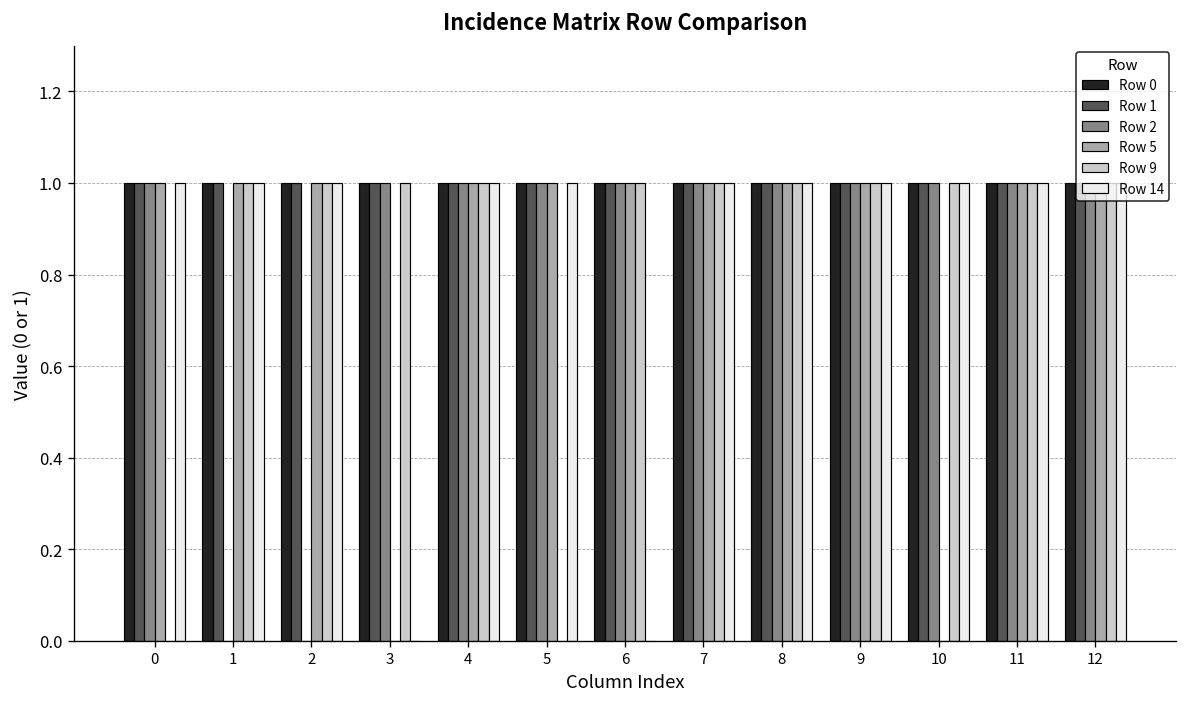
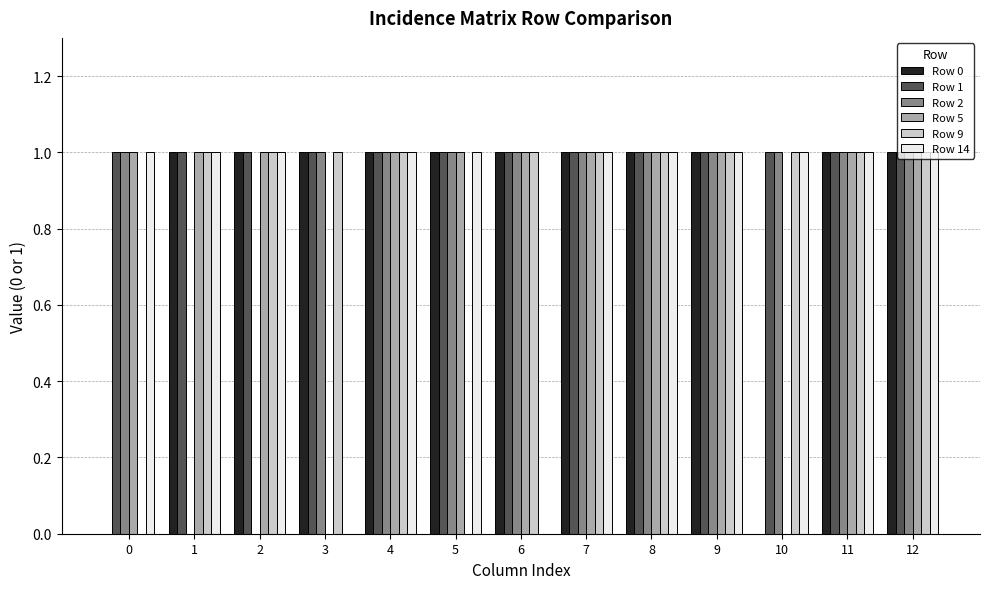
Row 0, 0: 1 -> 0
Row 0, 10: 1 -> 0
